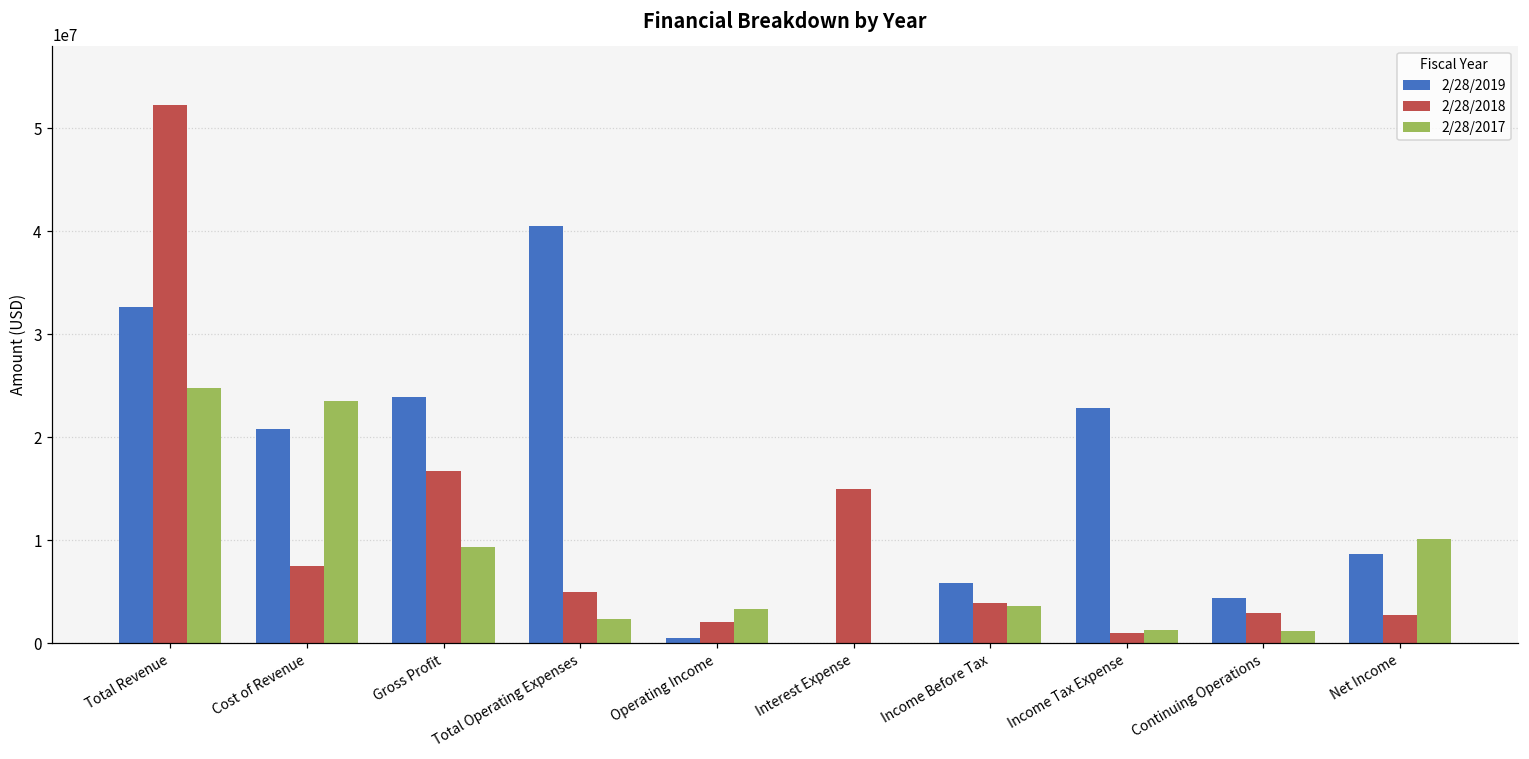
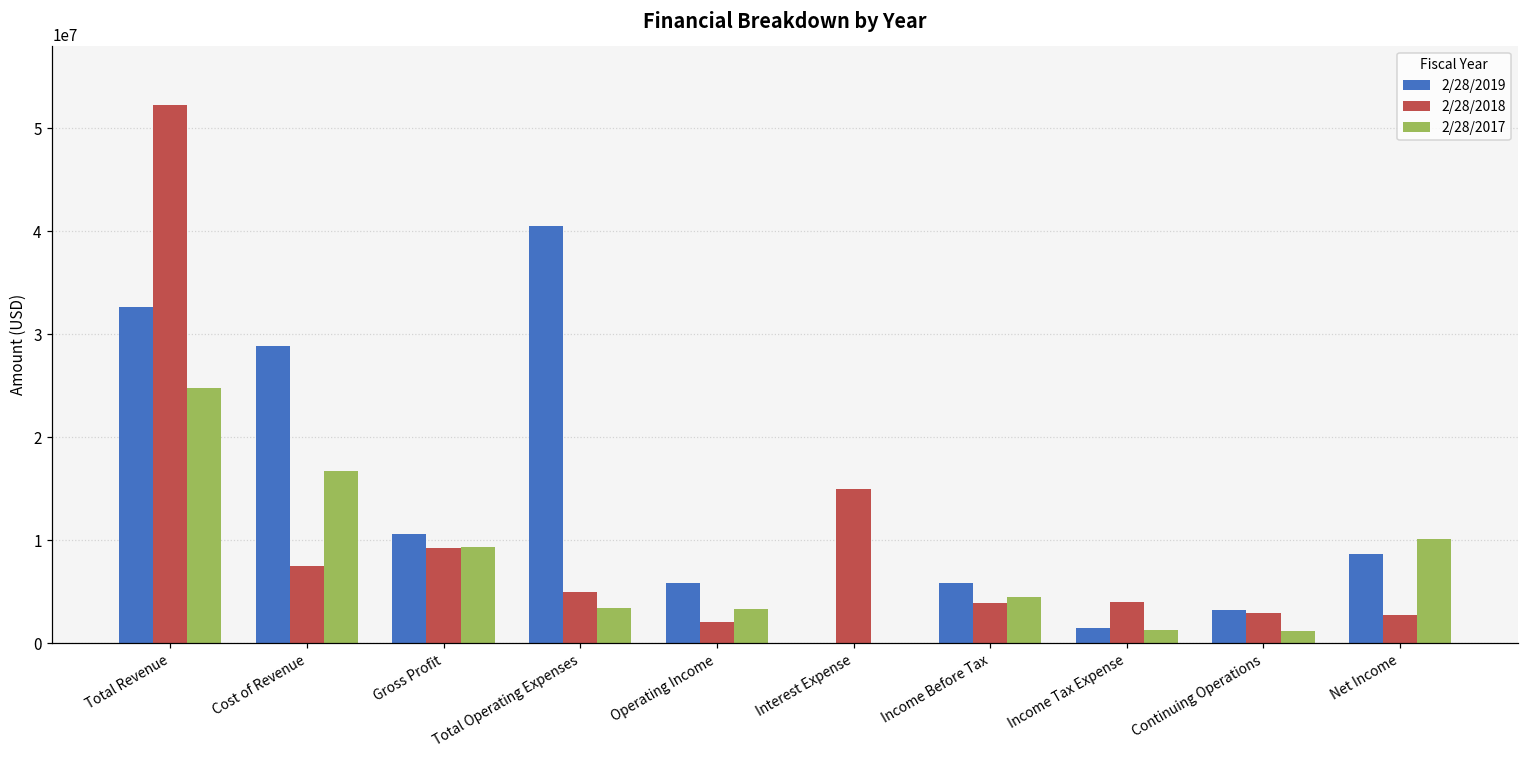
2/28/2019, Cost of Revenue: 21000000 -> 29000000
2/28/2017, Cost of Revenue: 23000000 -> 17000000
2/28/2019, Gross Profit: 24000000 -> 11000000
2/28/2018, Gross Profit: 17000000 -> 9000000
2/28/2017, Total Operating Expenses: 2000000 -> 3000000
2/28/2019, Operating Income: 0 -> 6000000
2/28/2017, Income Before Tax: 3600000 -> 4500000
2/28/2019, Income Tax Expense: 23000000 -> 1000000
2/28/2018, Income Tax Expense: 1000000 -> 4000000
2/28/2019, Continuing Operations: 4000000 -> 3000000
